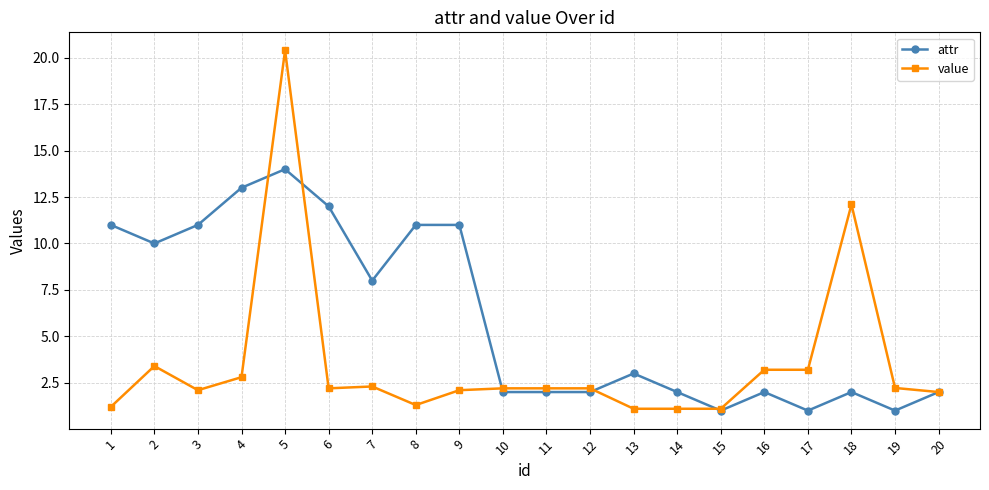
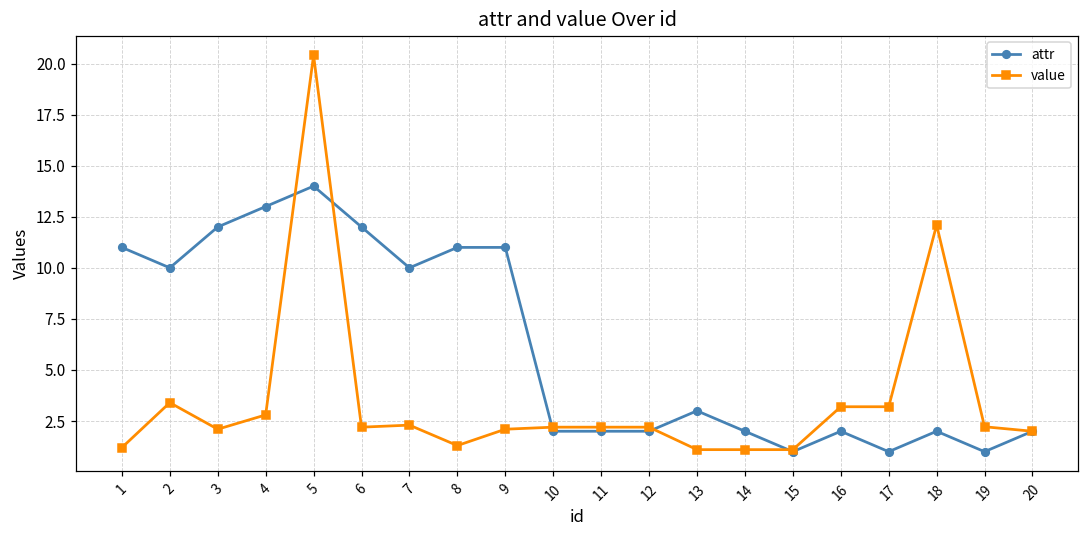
attr, 3: 11 -> 12
attr, 7: 8 -> 10
